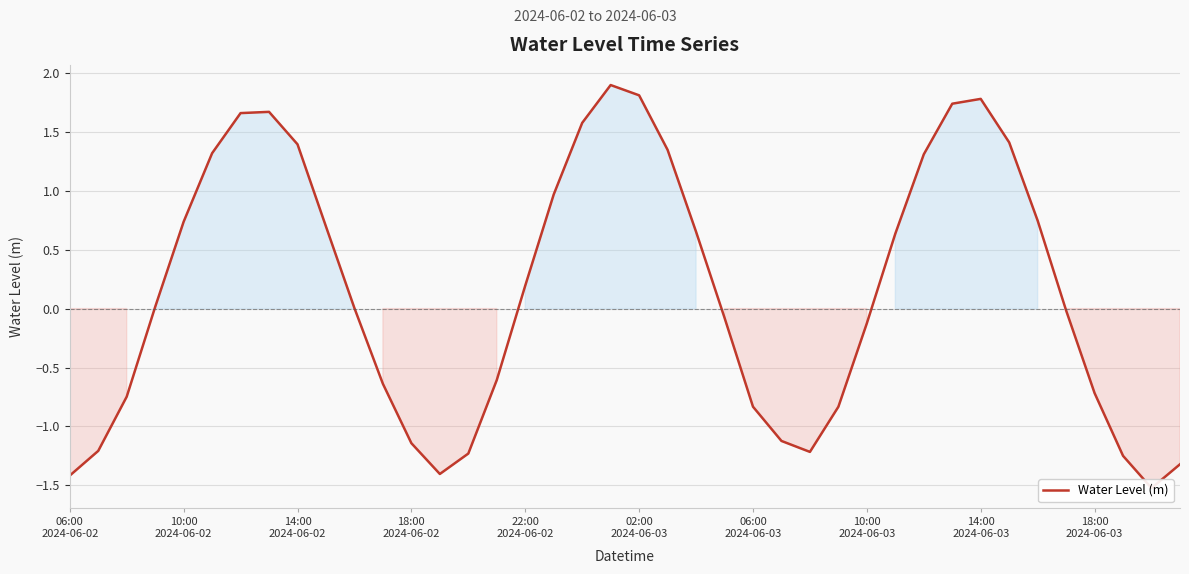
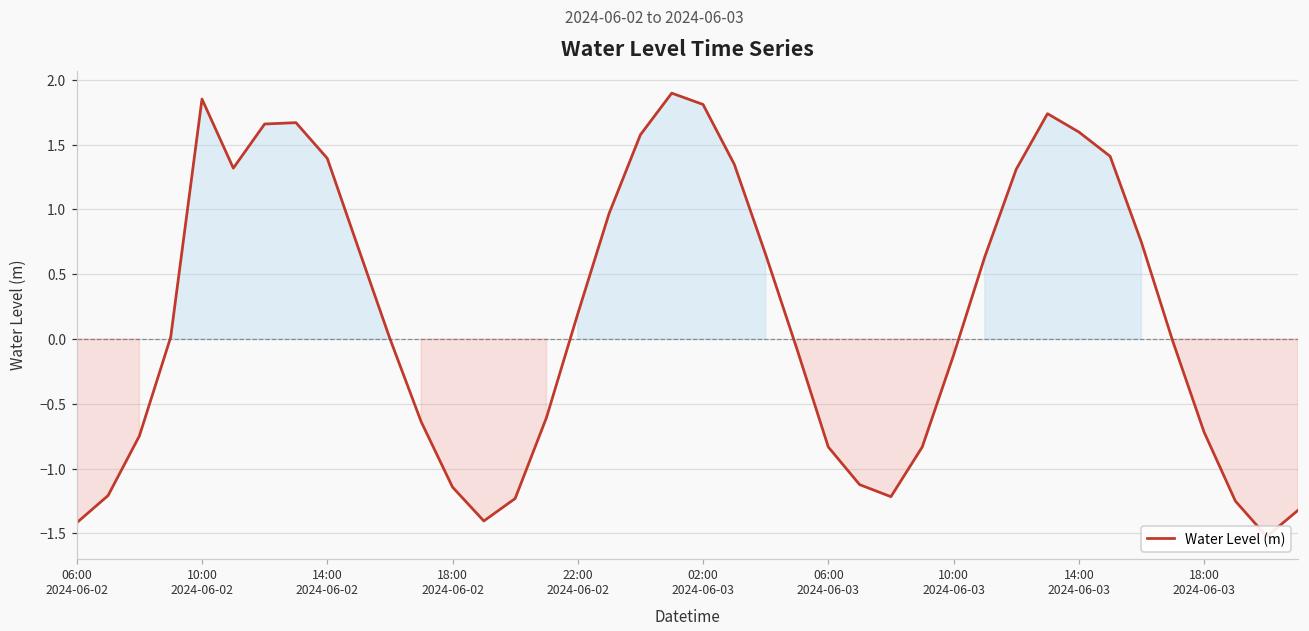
10:00 2024-06-02: 0.74 -> 1.85
14:00 2024-06-03: 1.78 -> 1.60
